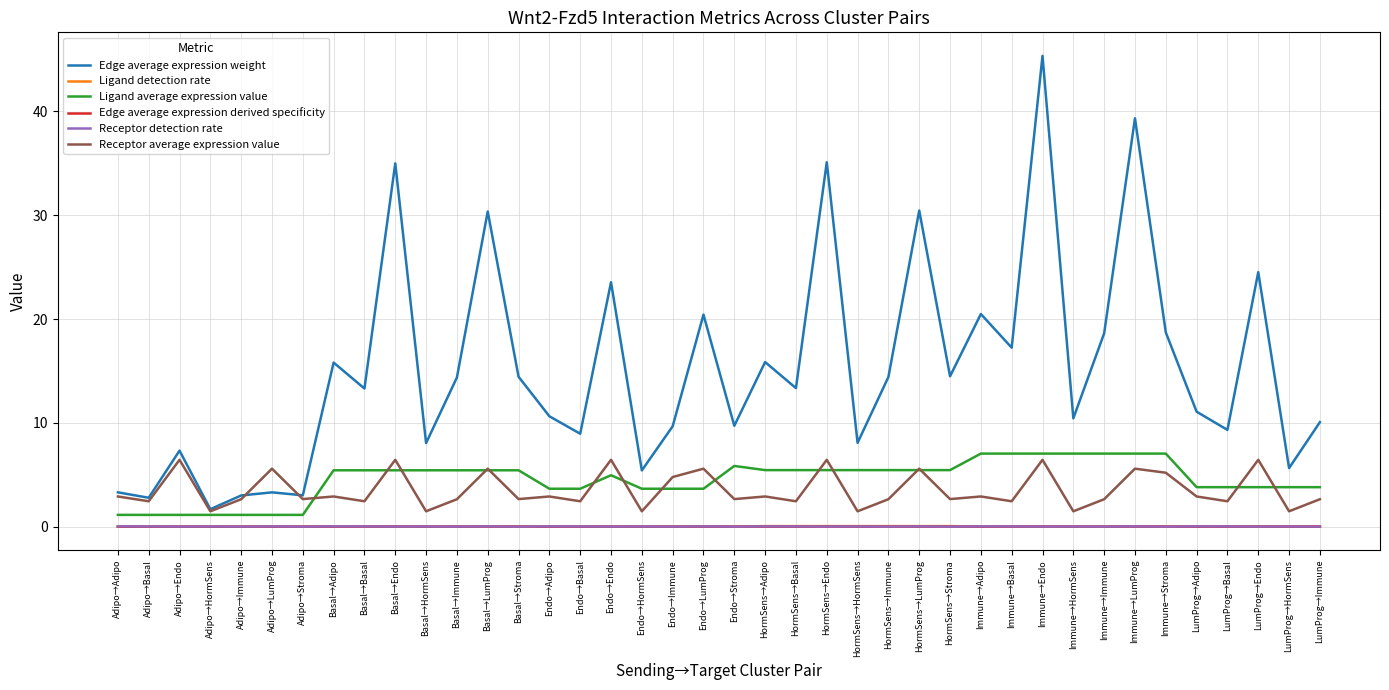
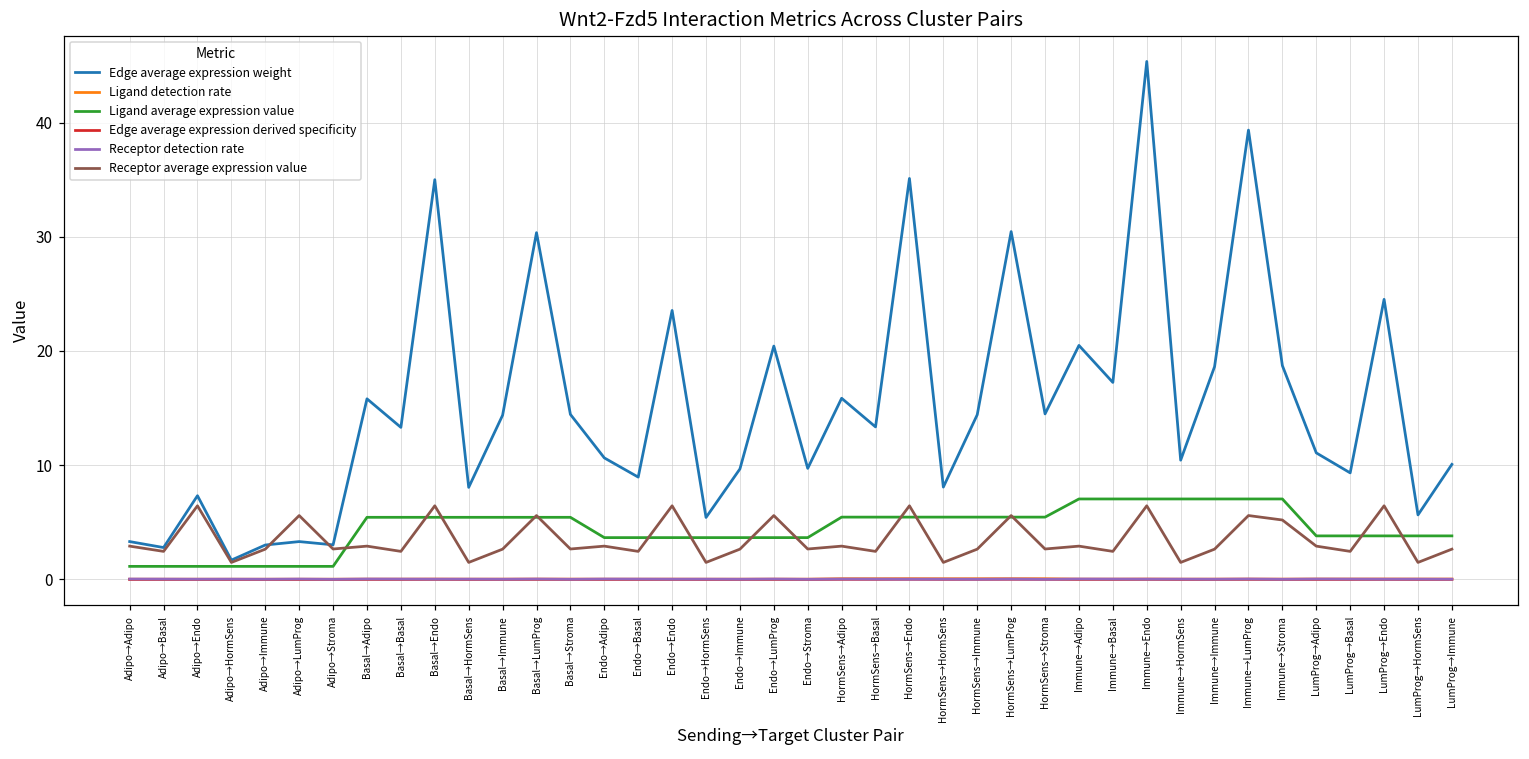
Ligand average expression value, Endo→Endo: 5.0 -> 3.7
Receptor average expression value, Endo→Immune: 4.8 -> 2.6
Ligand average expression value, Endo→Stroma: 5.9 -> 3.7
